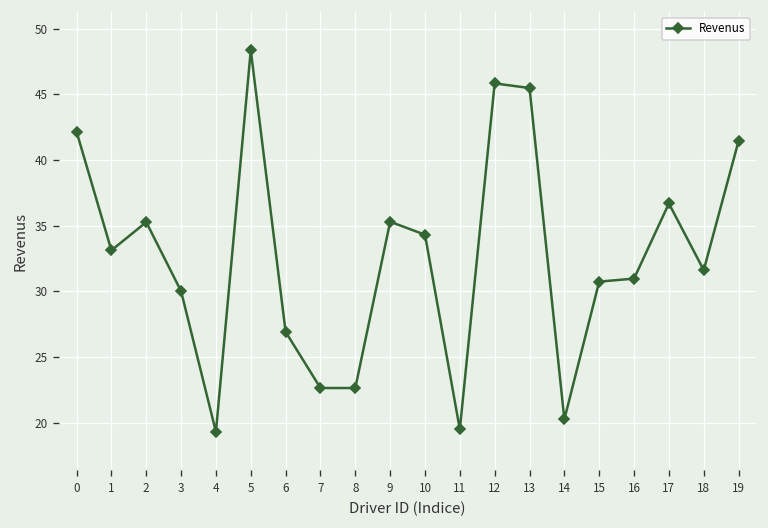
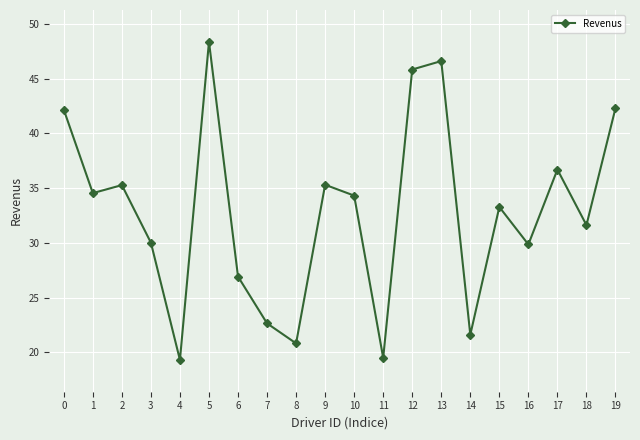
1: 33.1 -> 34.5
8: 22.7 -> 20.8
13: 45.5 -> 46.6
14: 20.3 -> 21.6
15: 30.8 -> 33.3
16: 31.0 -> 29.9
19: 41.5 -> 42.3
